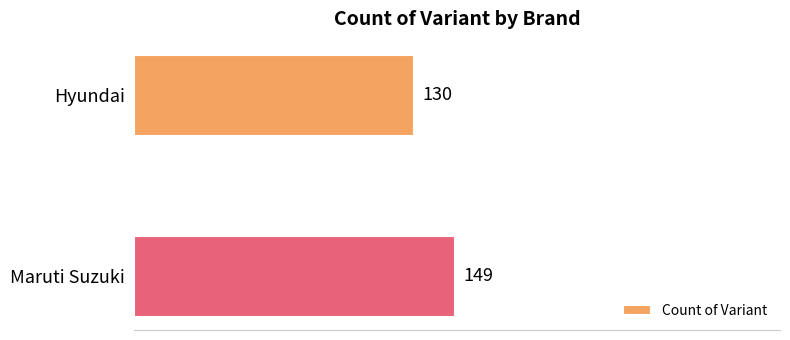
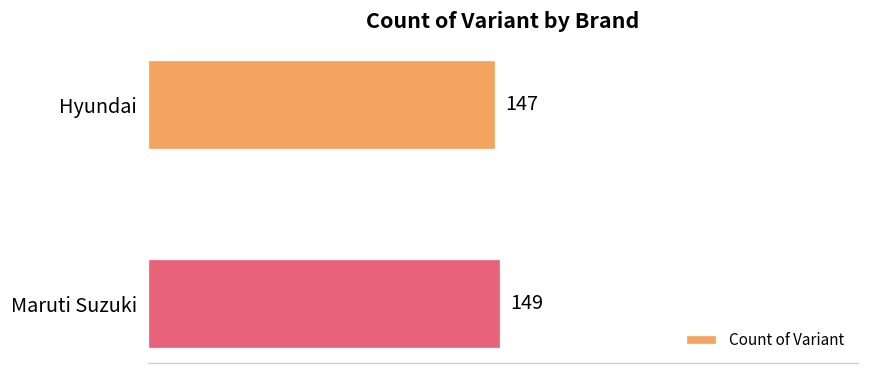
Hyundai: 130 -> 147
